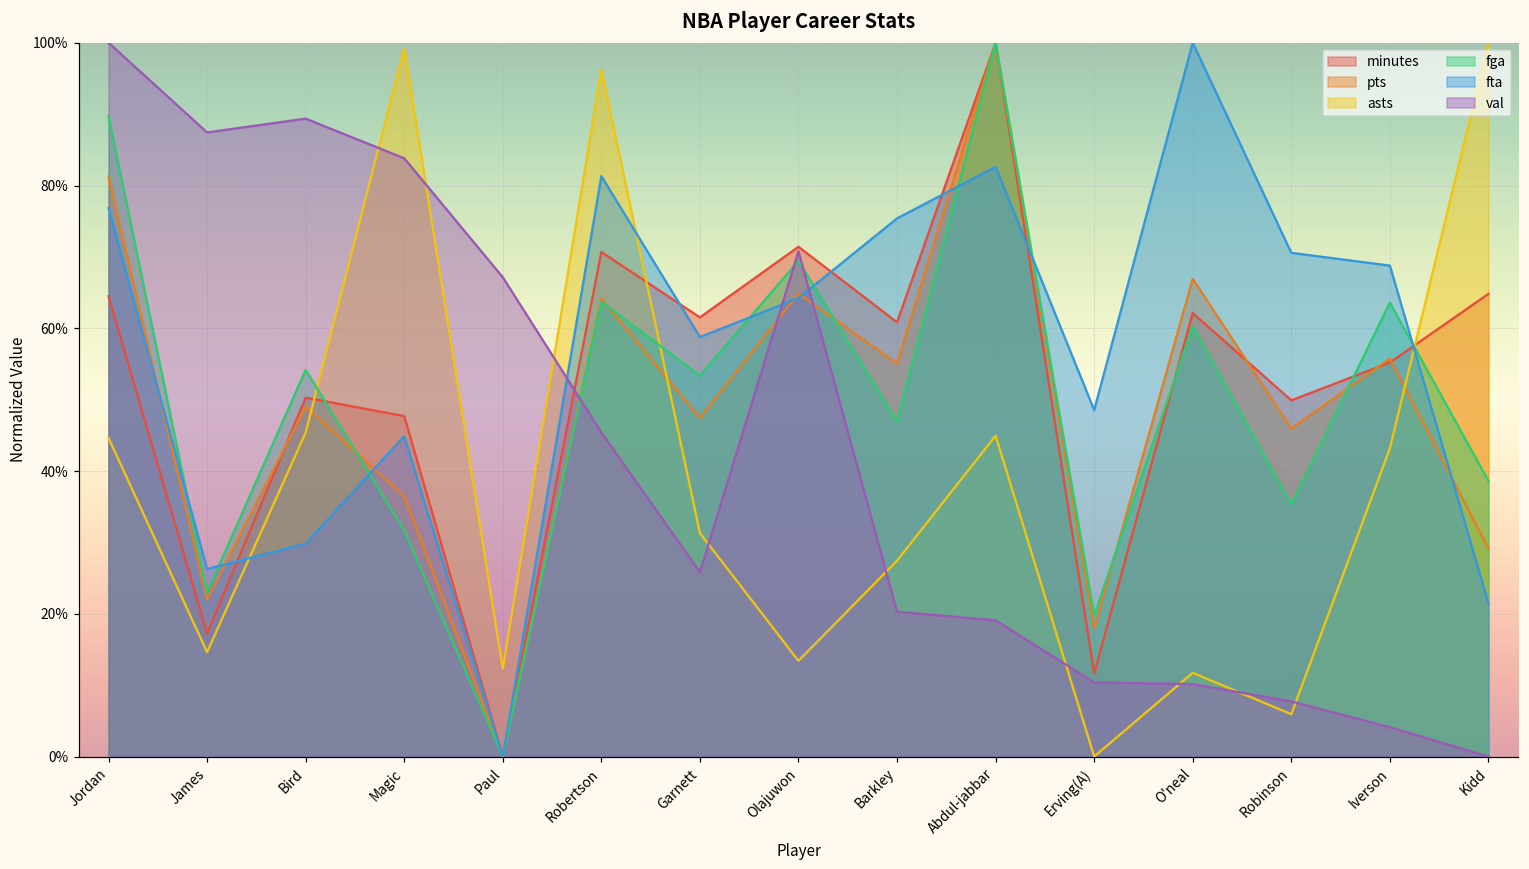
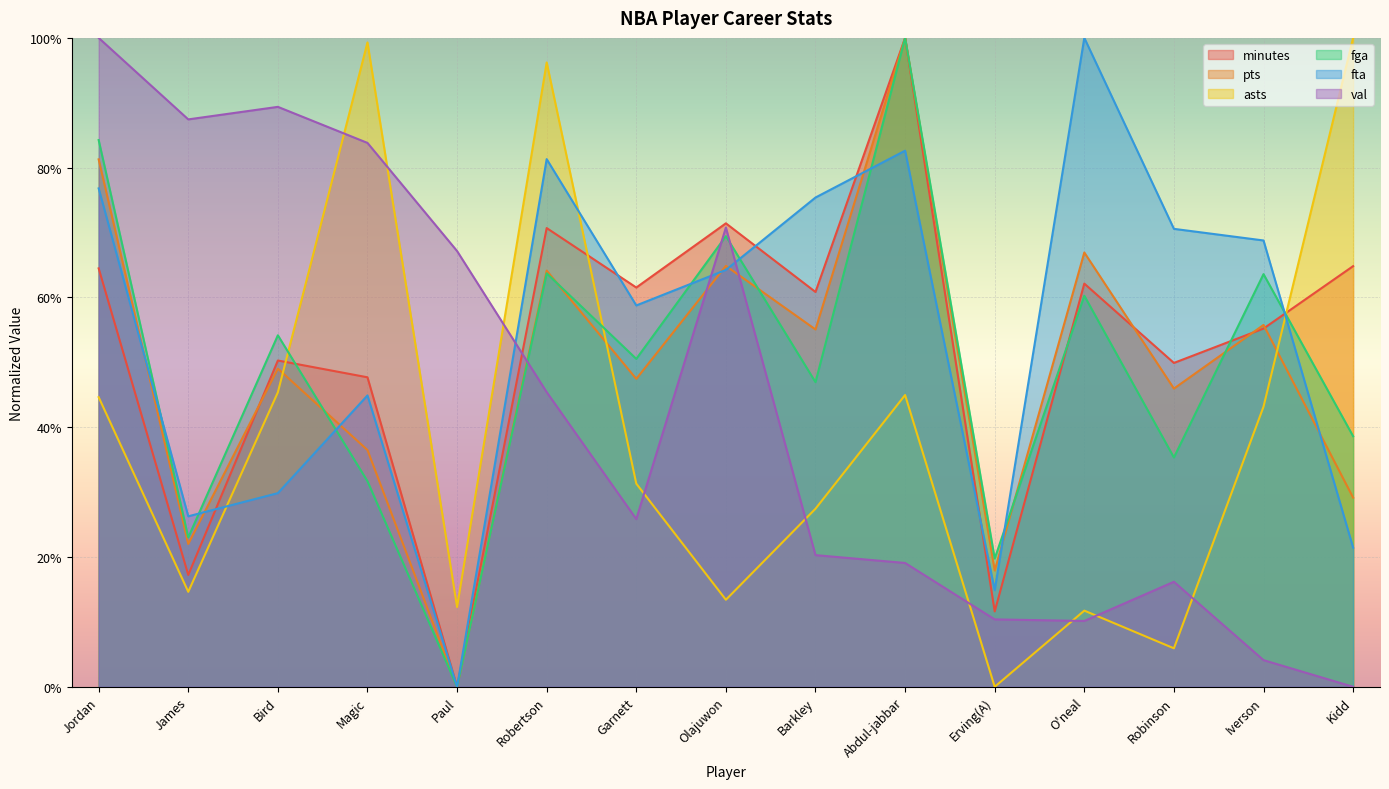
fga, Jordan: 90% -> 84%
fga, Garnett: 53% -> 51%
fta, Erving(A): 49% -> 15%
val, Robinson: 8% -> 16%
